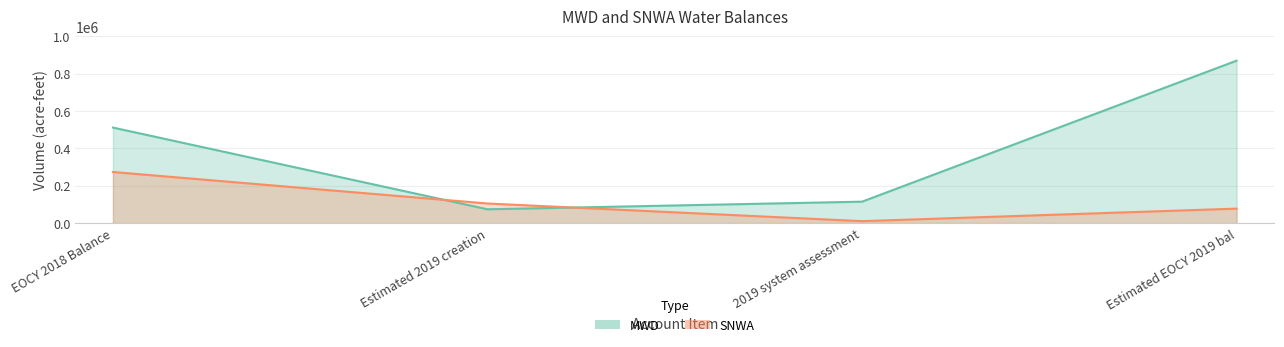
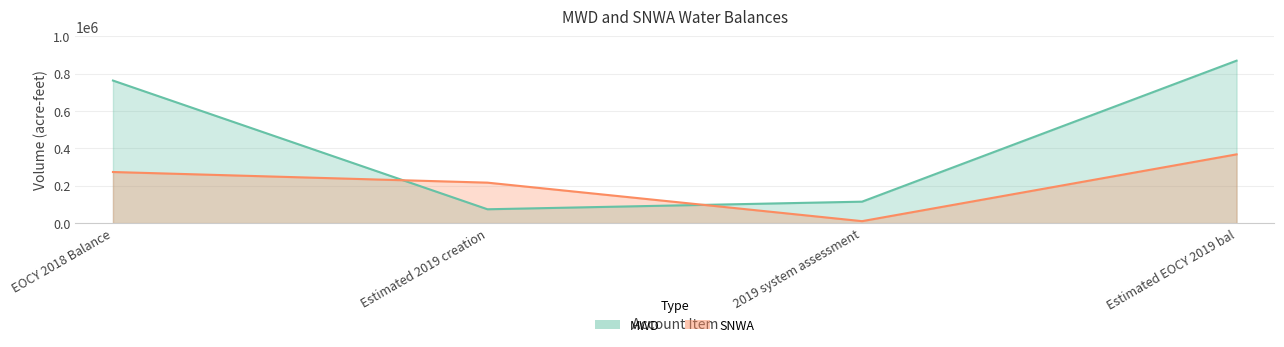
MWD, EOCY 2018 Balance: 510000 -> 760000
SNWA, Estimated 2019 creation: 110000 -> 220000
SNWA, Estimated EOCY 2019 bal: 80000 -> 370000
